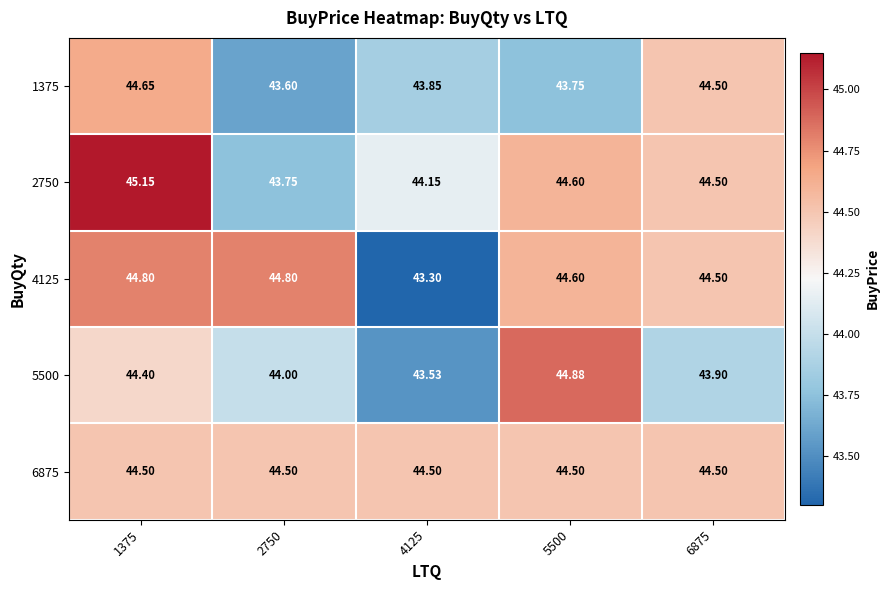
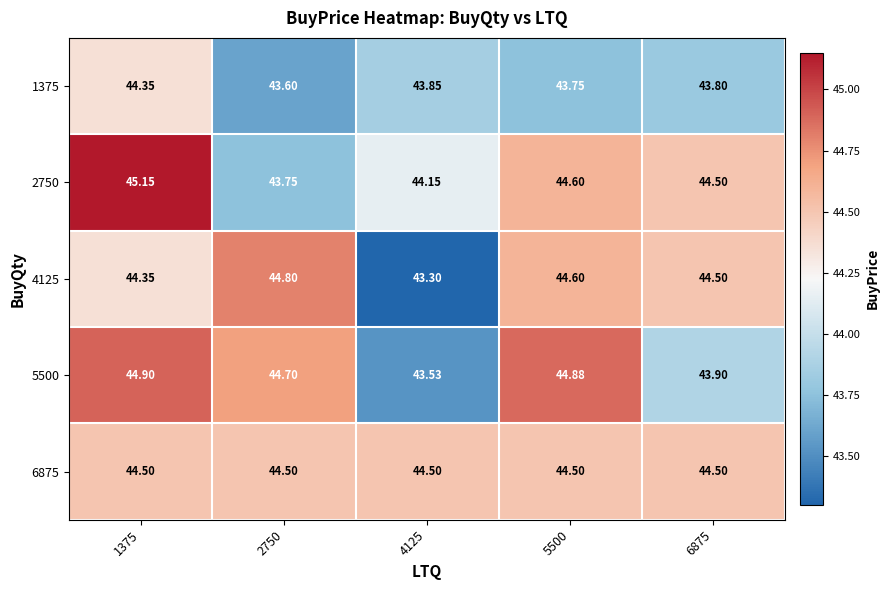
1375, 1375: 44.65 -> 44.35
1375, 6875: 44.50 -> 43.80
4125, 1375: 44.80 -> 44.35
5500, 1375: 44.40 -> 44.90
5500, 2750: 44.00 -> 44.70
